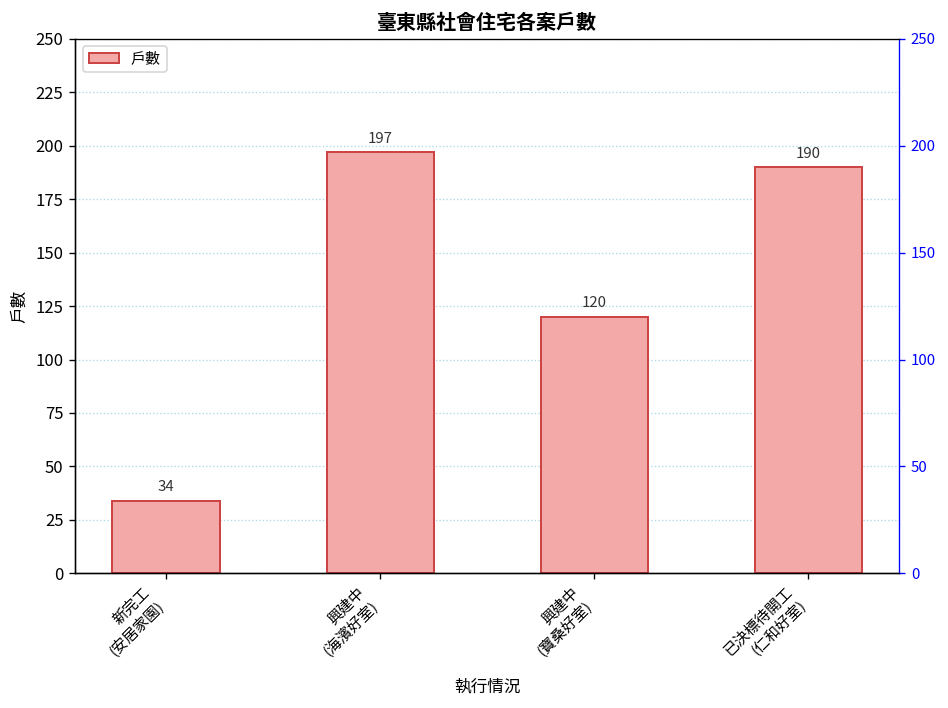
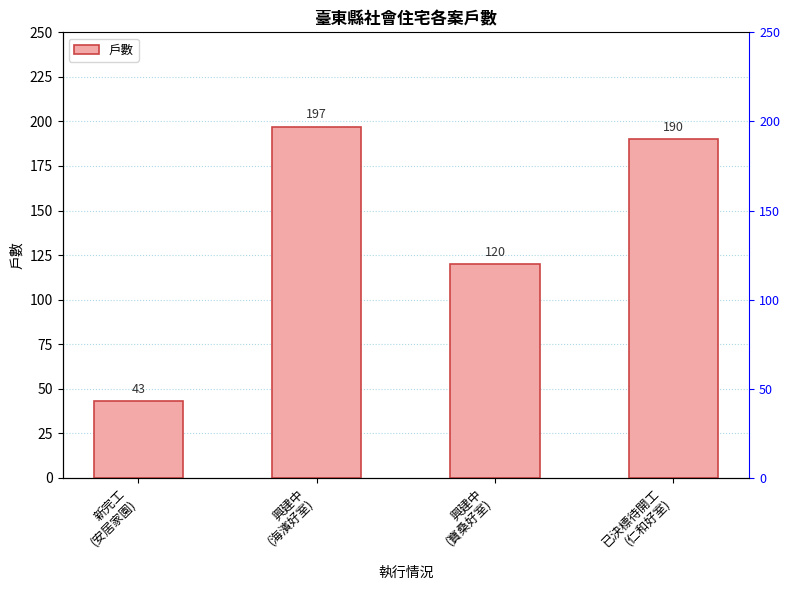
新完工 (安居家園): 34 -> 43
